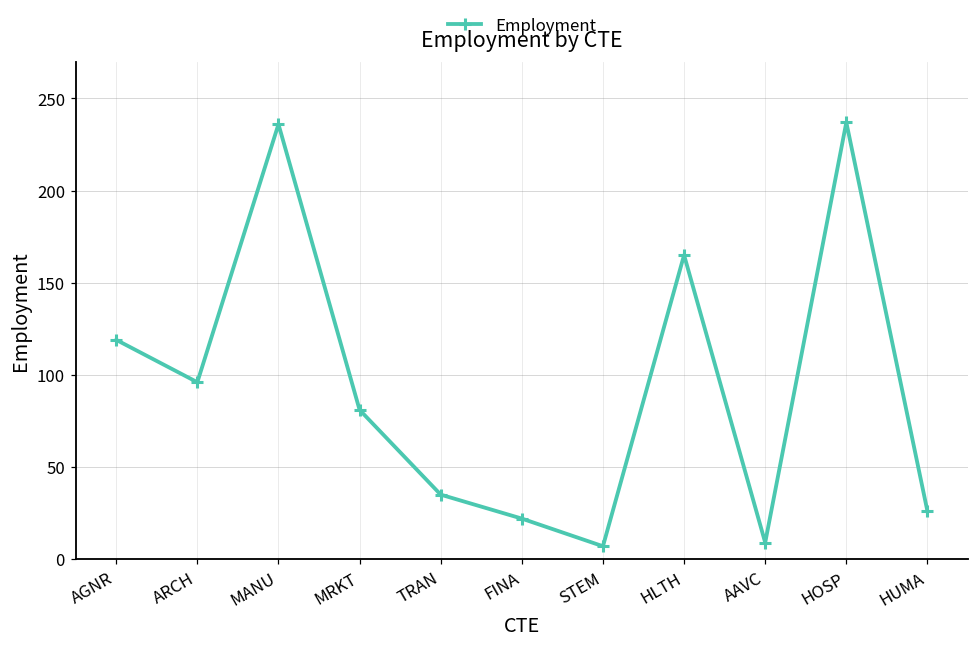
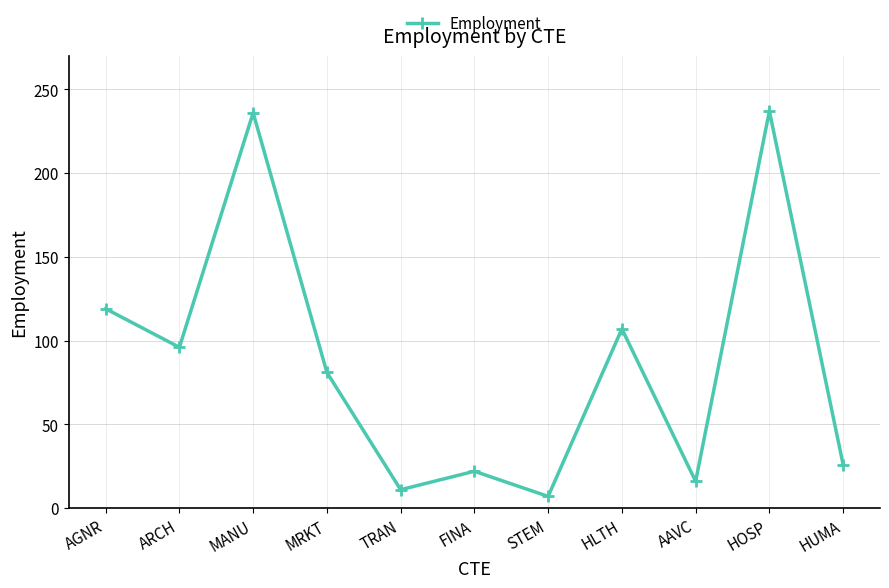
TRAN: 35 -> 11
HLTH: 165 -> 107
AAVC: 9 -> 16
